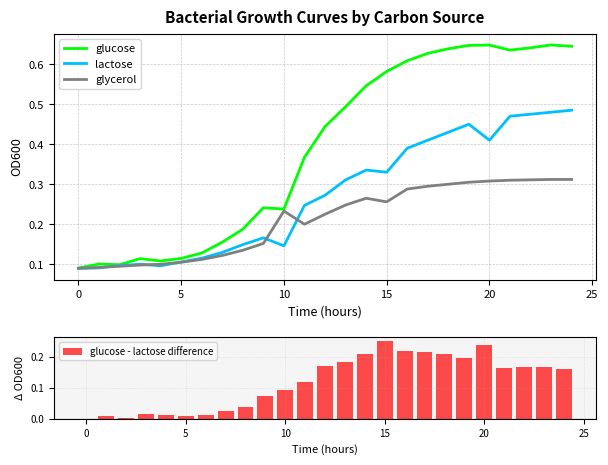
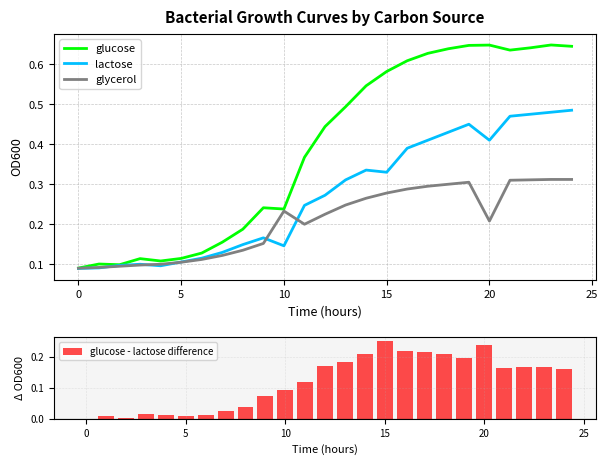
Bacterial Growth Curves by Carbon Source, glycerol, 15: 0.26 -> 0.28
Bacterial Growth Curves by Carbon Source, glycerol, 20: 0.31 -> 0.21
